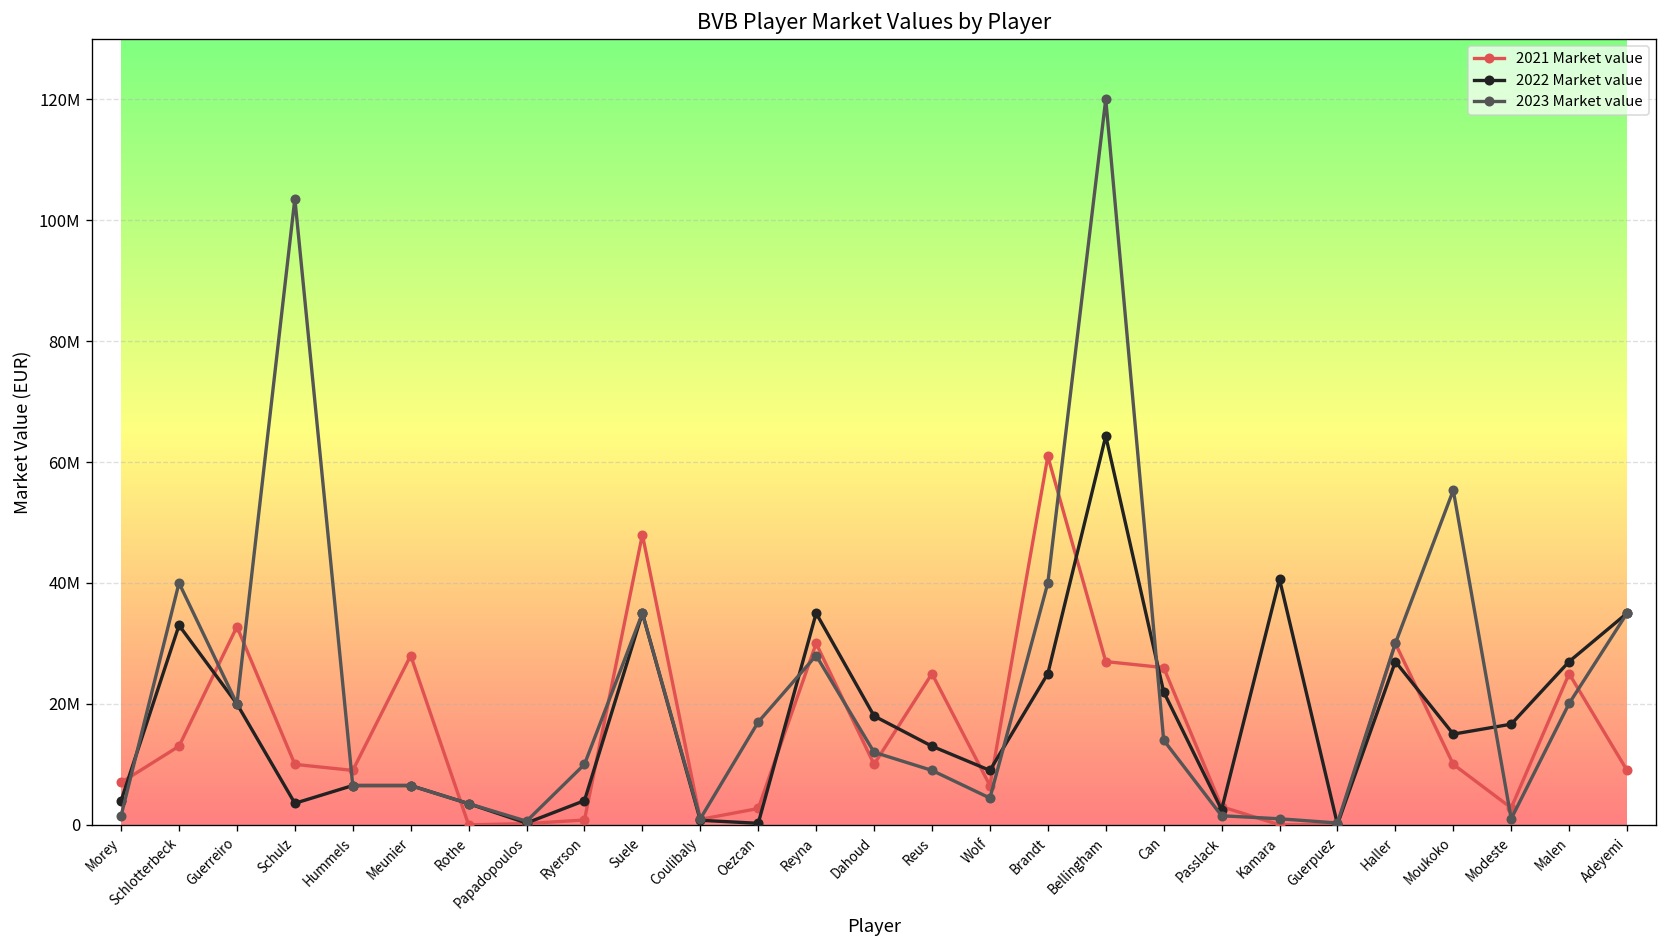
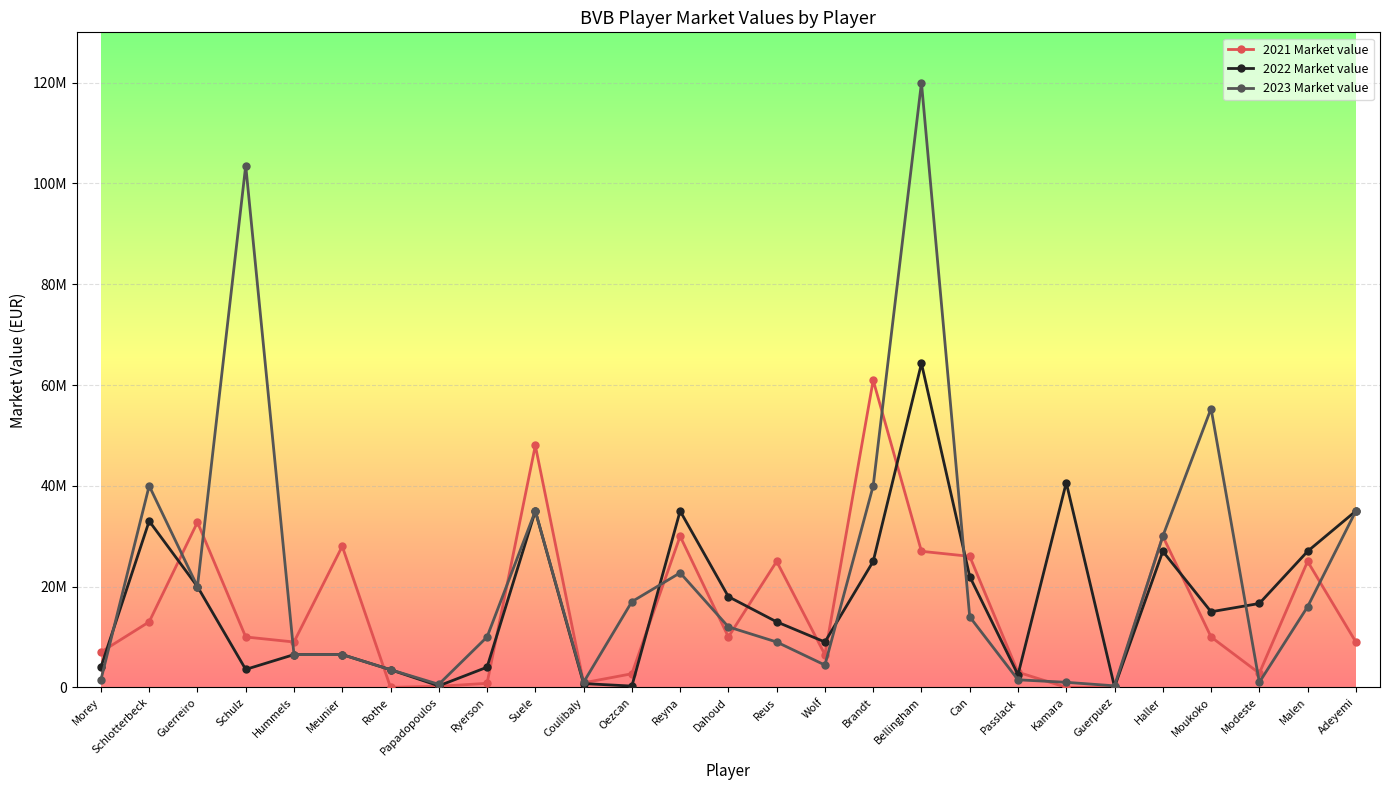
2023 Market value, Reyna: 28000000 -> 23000000
2023 Market value, Malen: 20000000 -> 16000000
